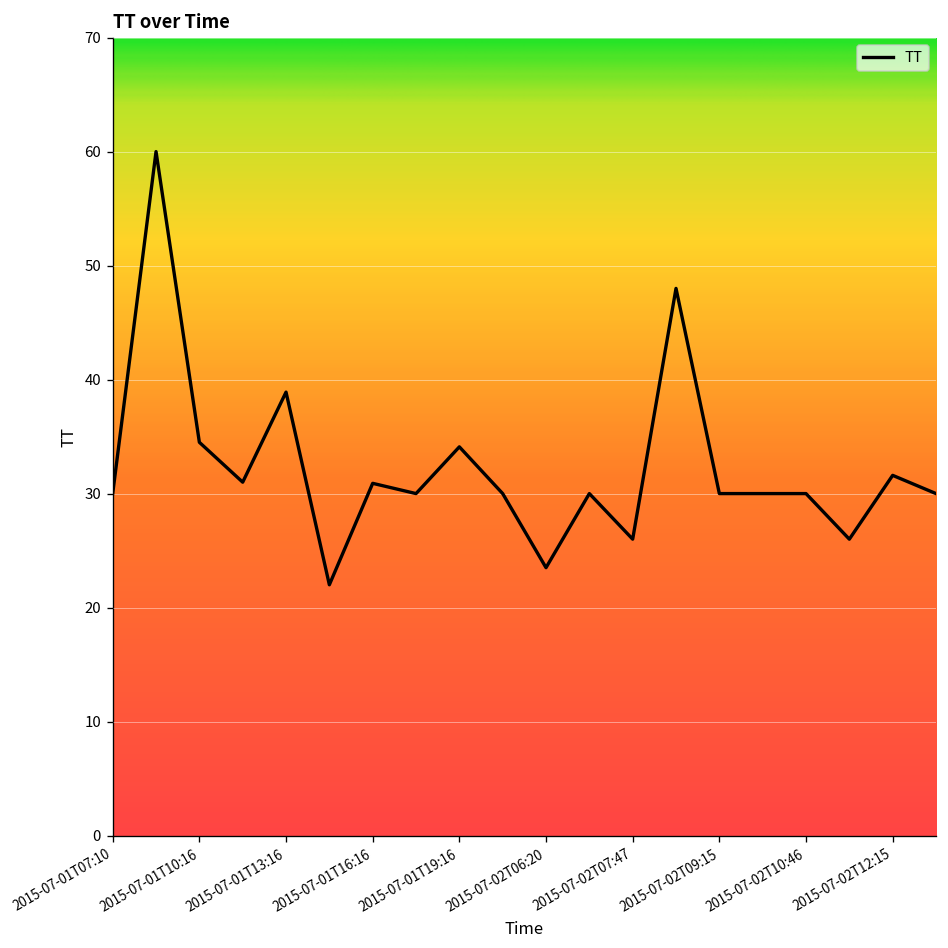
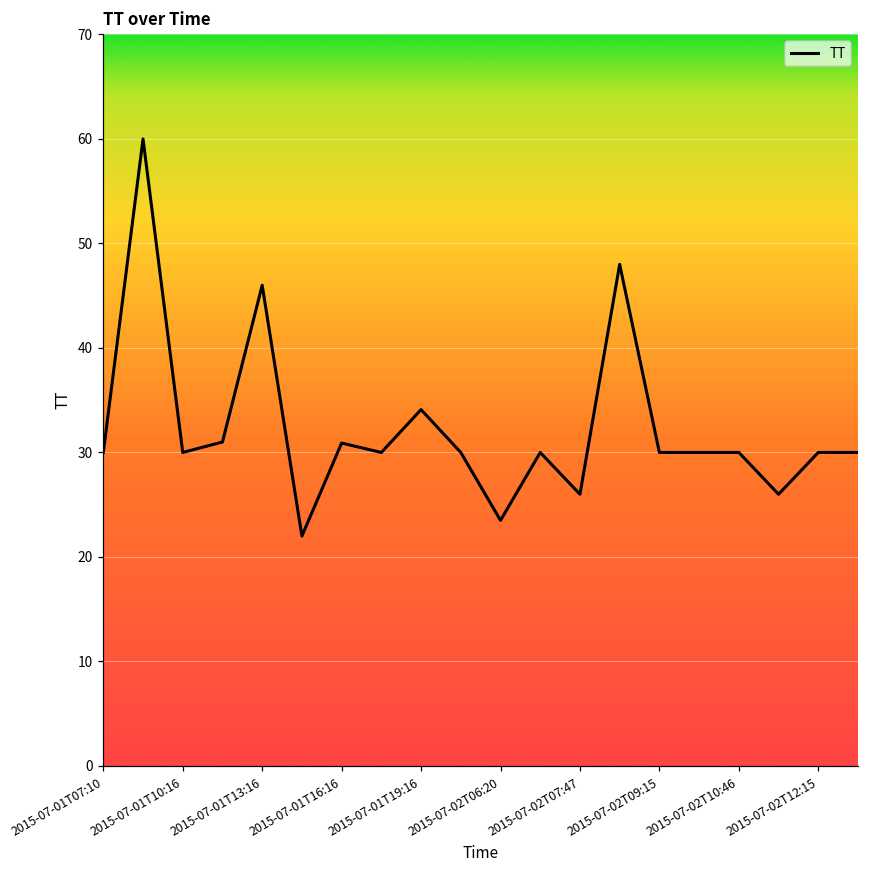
2015-07-01T10:16: 35 -> 30
2015-07-01T13:16: 39 -> 46
2015-07-02T12:15: 32 -> 30
